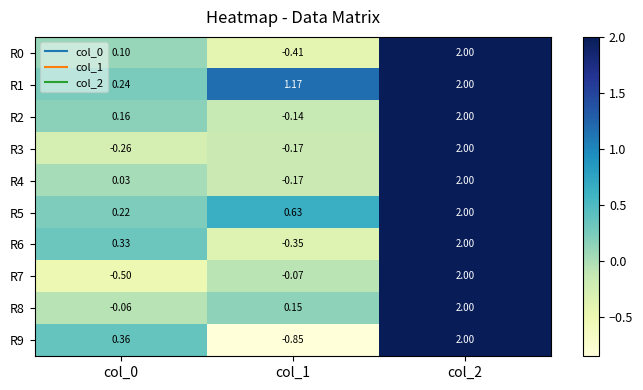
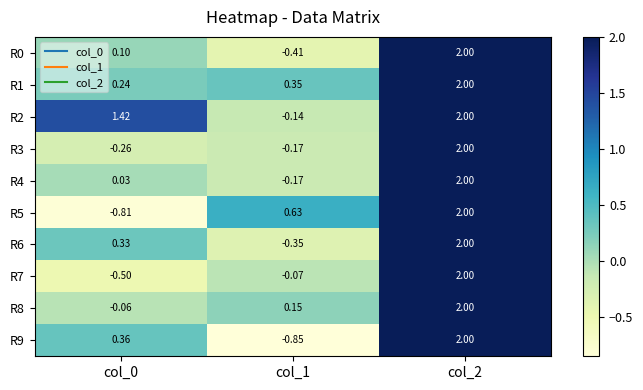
R1, col_1: 1.17 -> 0.35
R2, col_0: 0.16 -> 1.42
R5, col_0: 0.22 -> -0.81
